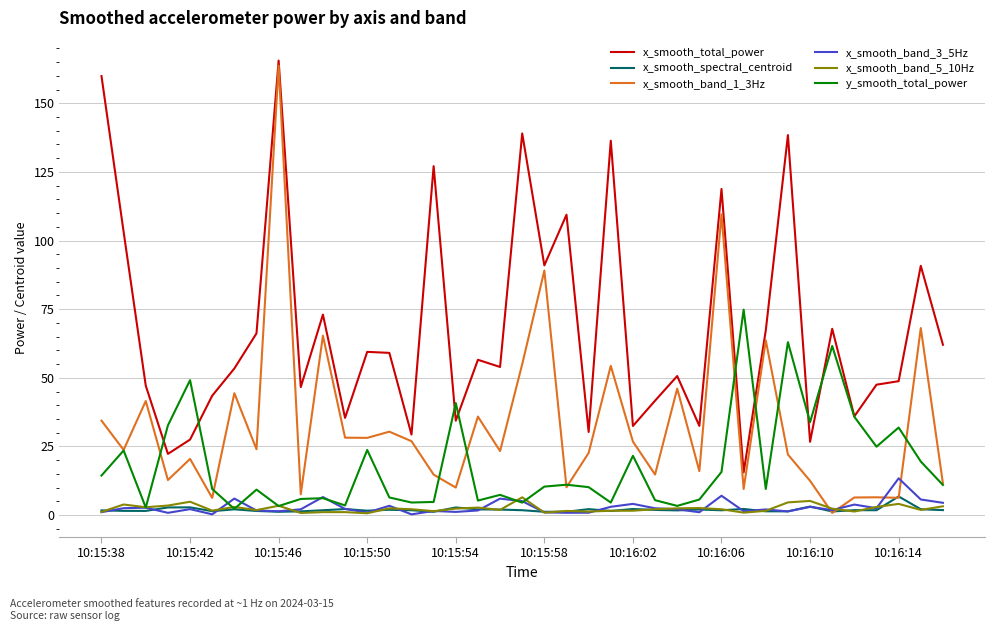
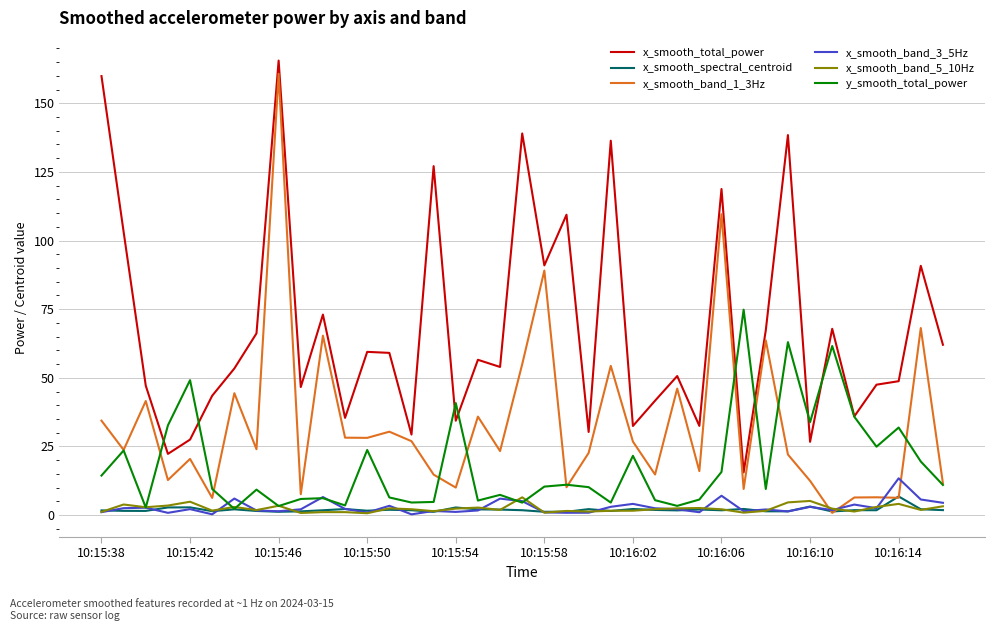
x_smooth_band_1_3Hz, 10:15:46: 164 -> 161
